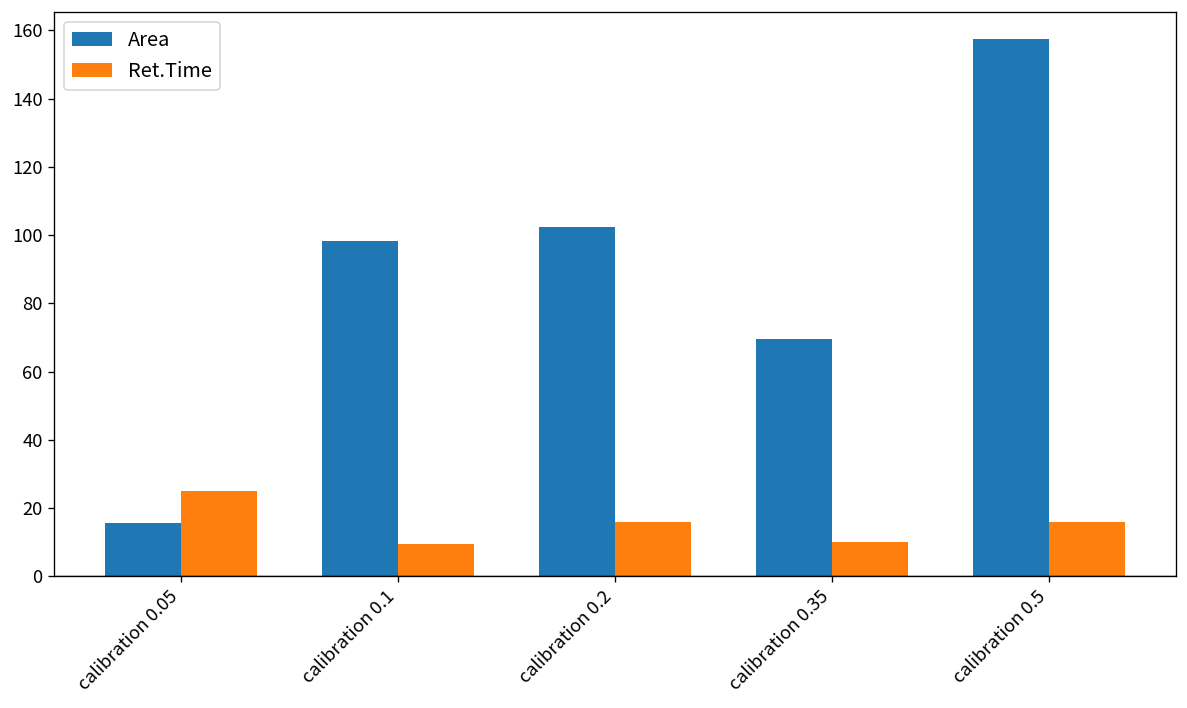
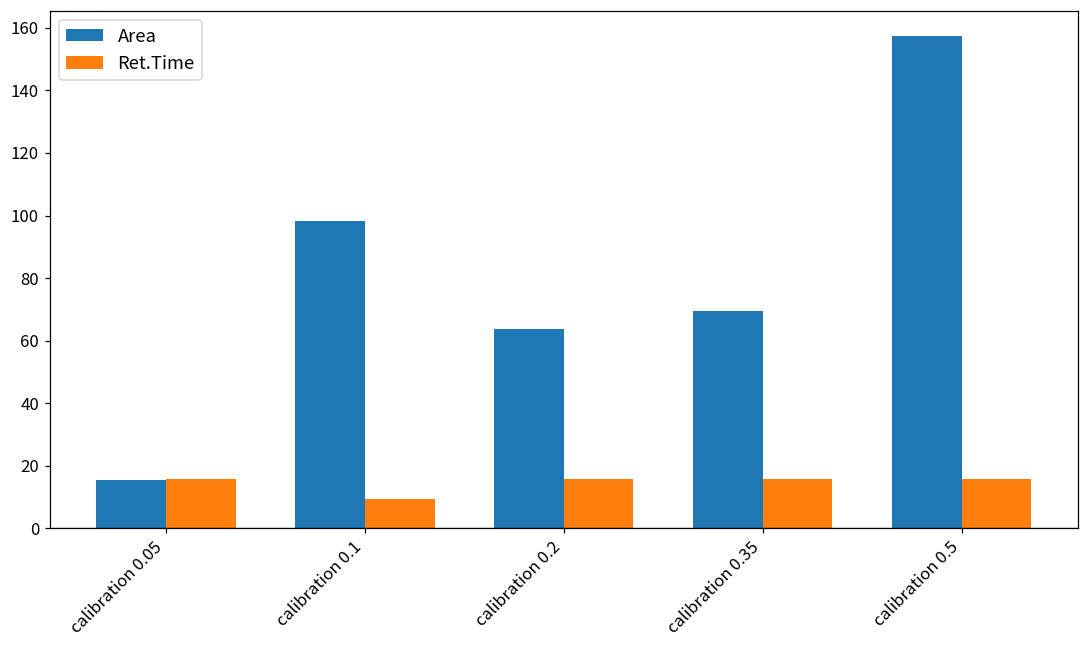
Ret.Time, calibration 0.05: 25 -> 16
Area, calibration 0.2: 102 -> 64
Ret.Time, calibration 0.35: 10 -> 16
